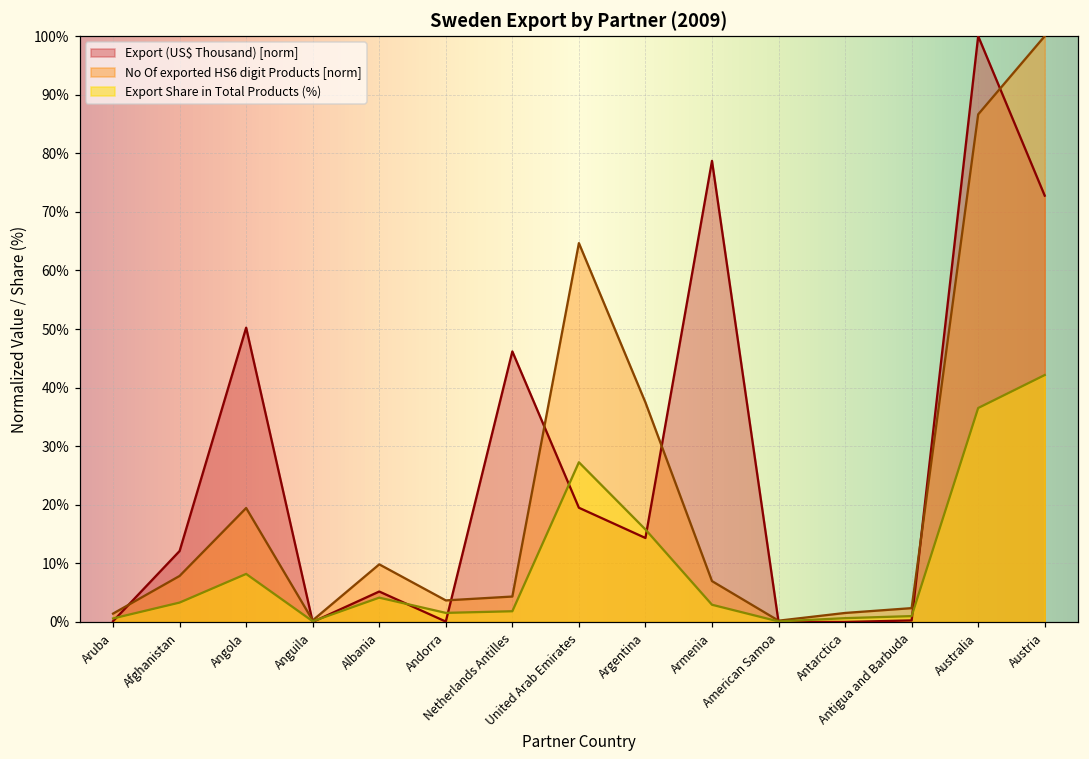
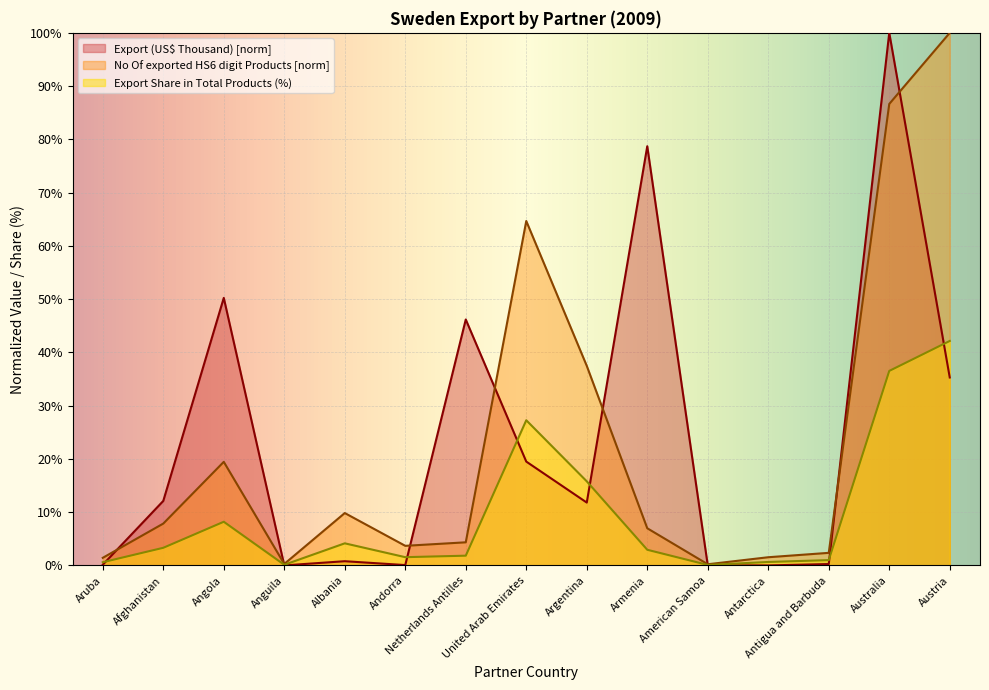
Export (US$ Thousand) [norm], Albania: 5% -> 1%
Export (US$ Thousand) [norm], Argentina: 14% -> 12%
Export (US$ Thousand) [norm], Austria: 73% -> 35%
